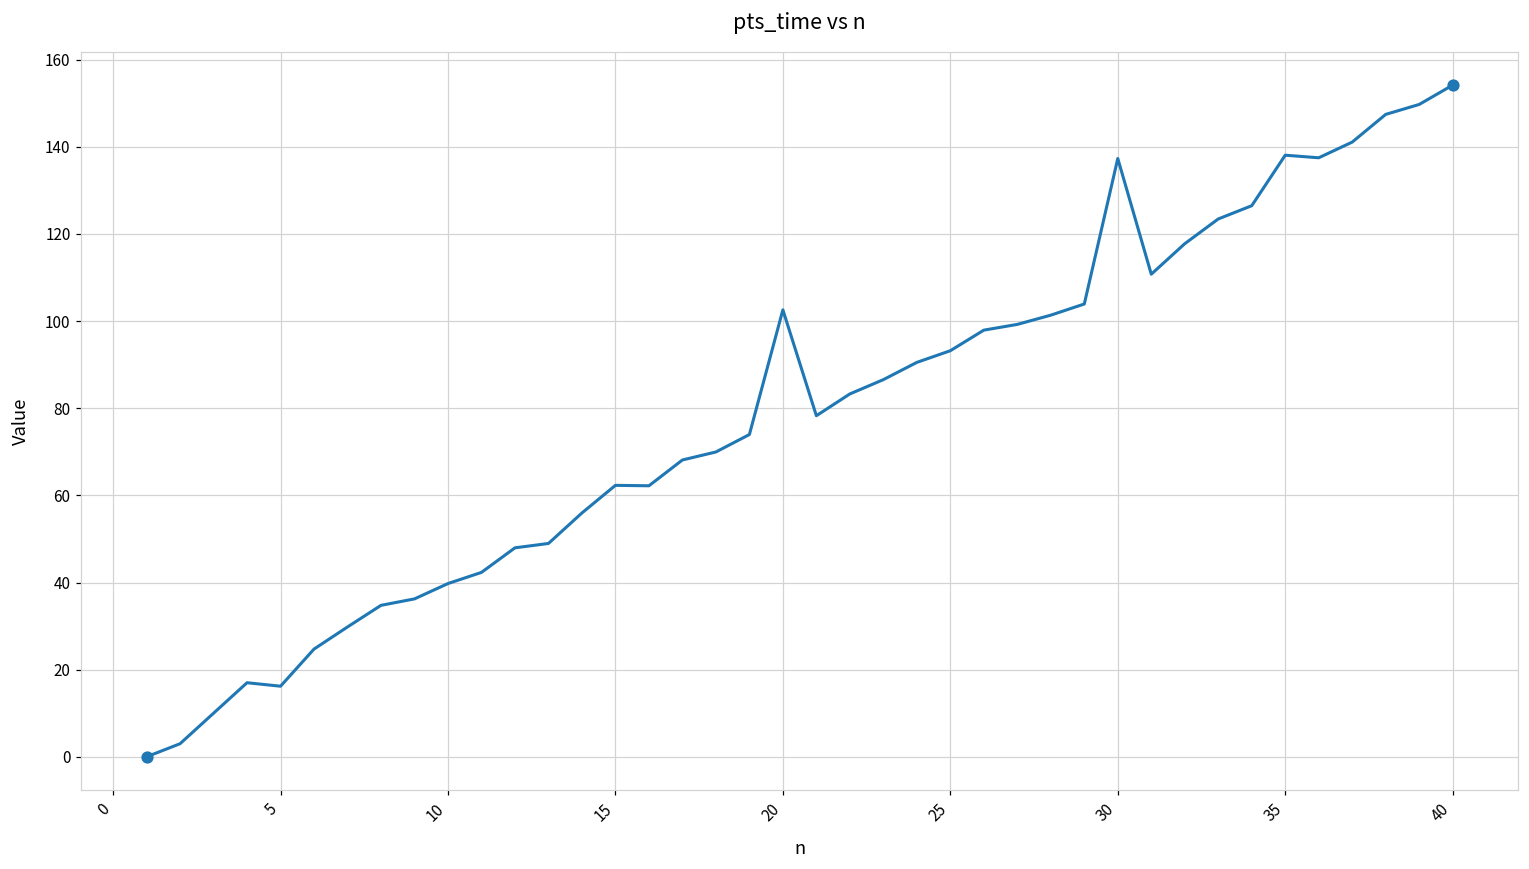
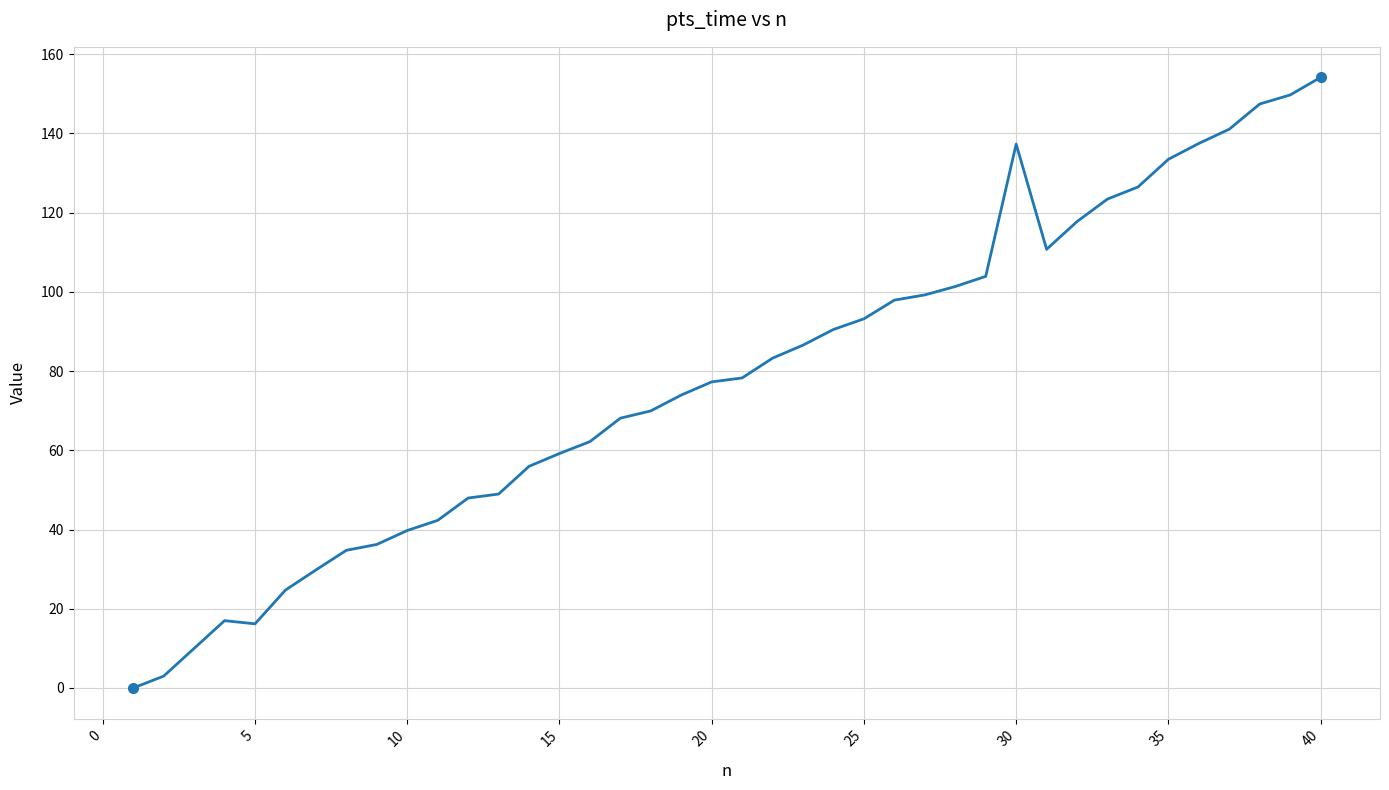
15: 62 -> 59
20: 103 -> 77
35: 138 -> 133
